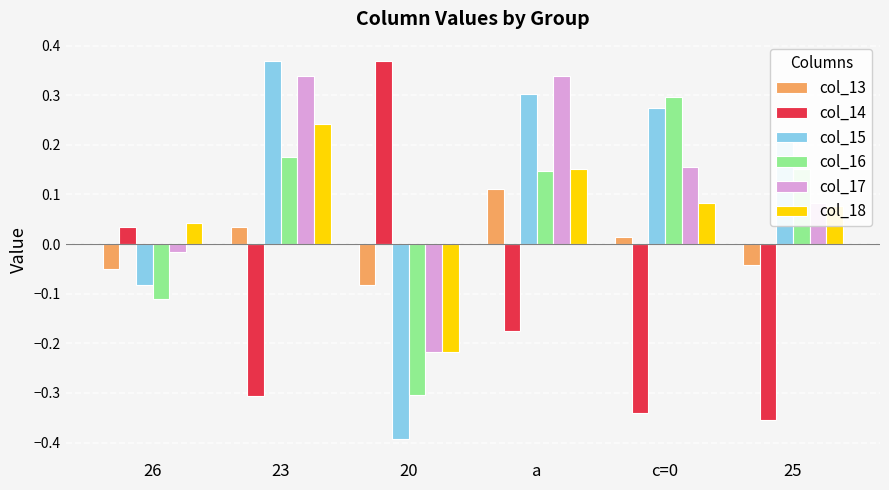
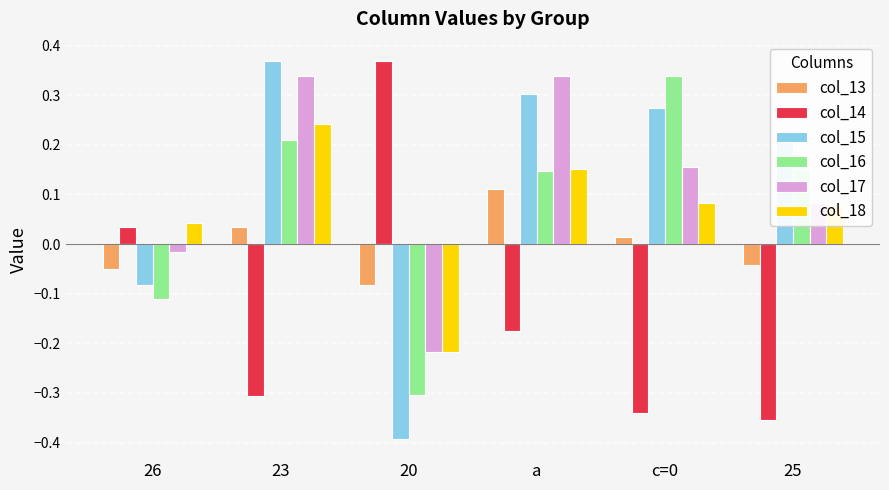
col_16, 23: 0.18 -> 0.21
col_16, c=0: 0.30 -> 0.34
